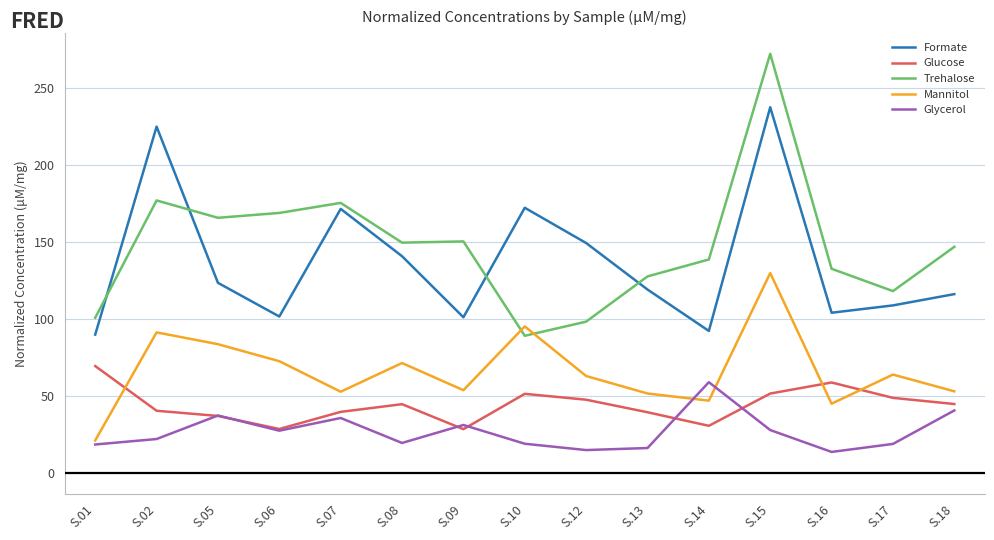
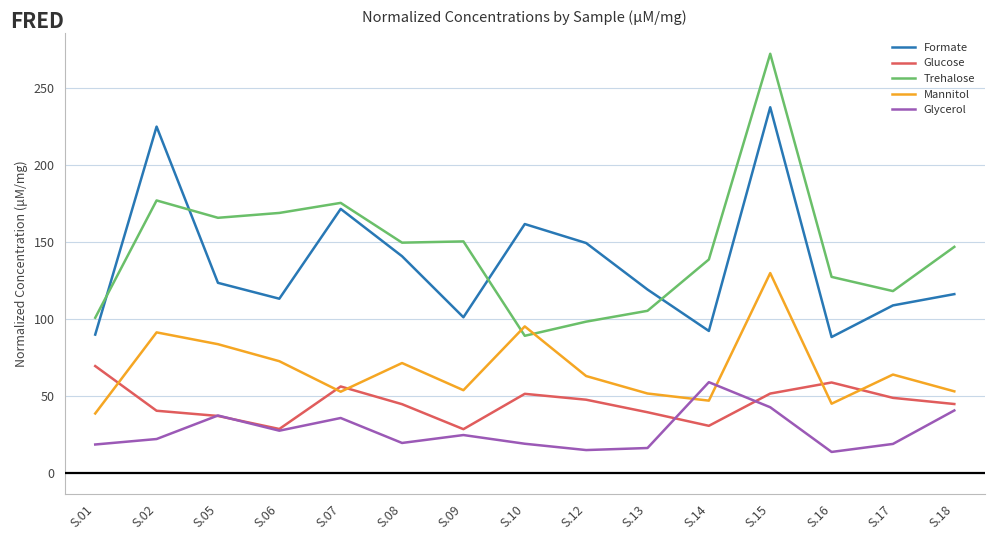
Mannitol, S.01: 21 -> 38
Formate, S.06: 102 -> 113
Glucose, S.07: 40 -> 56
Glycerol, S.09: 31 -> 24
Formate, S.10: 172 -> 162
Trehalose, S.13: 128 -> 105
Glycerol, S.15: 28 -> 43
Formate, S.16: 104 -> 88
Trehalose, S.16: 133 -> 127
